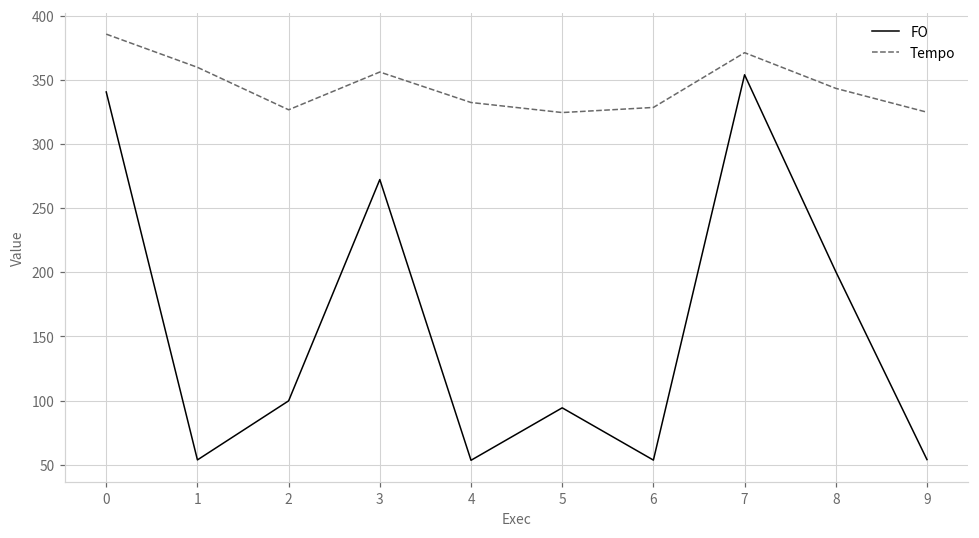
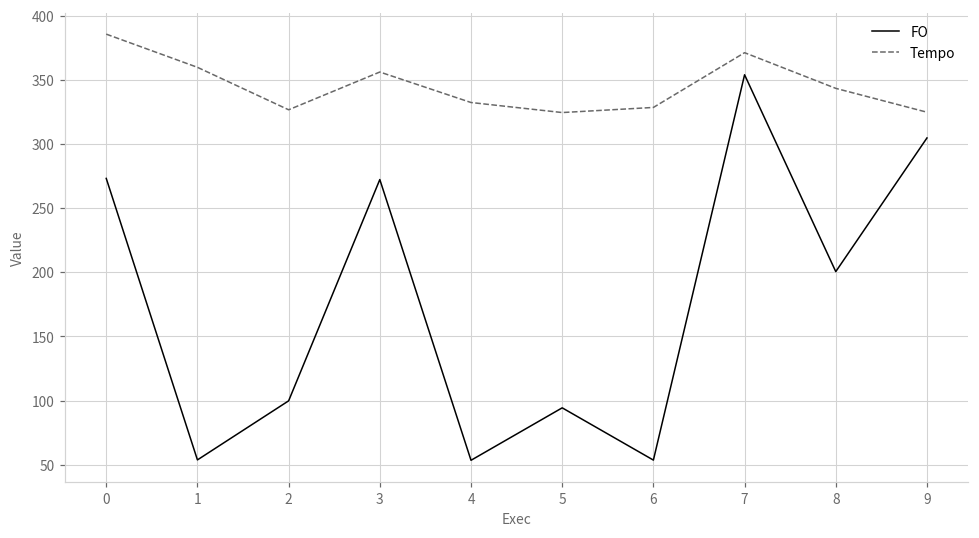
FO, 0: 341 -> 273
FO, 9: 54 -> 305
